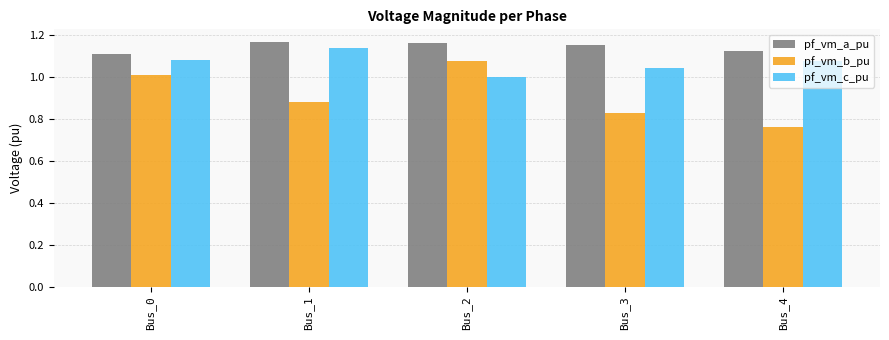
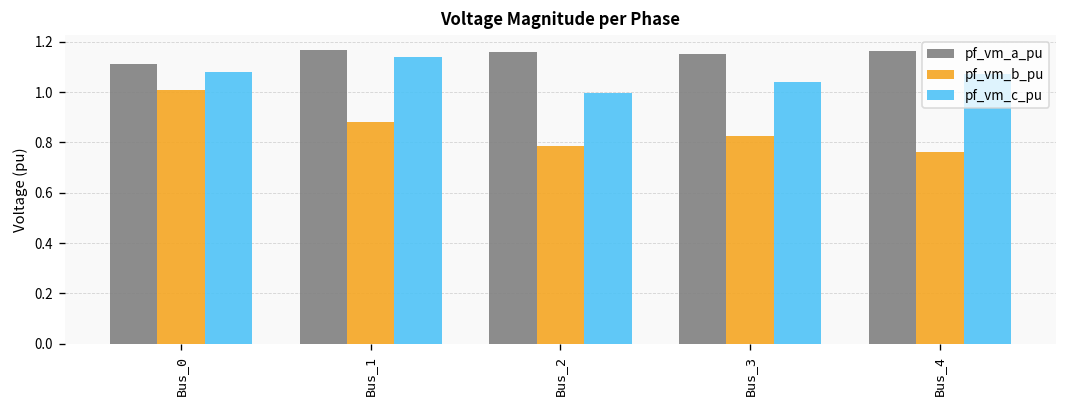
pf_vm_b_pu, Bus_2: 1.08 -> 0.78
pf_vm_a_pu, Bus_4: 1.12 -> 1.16
